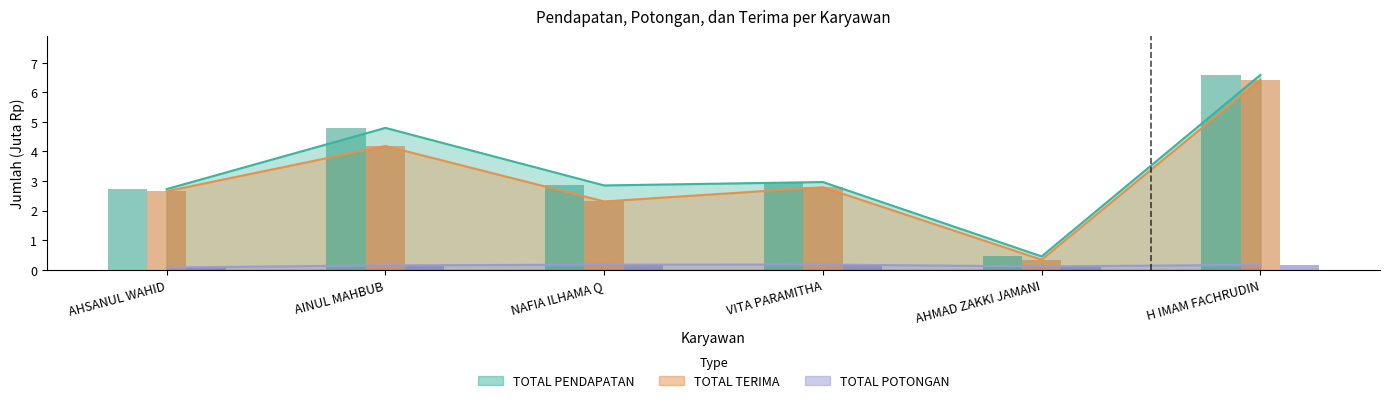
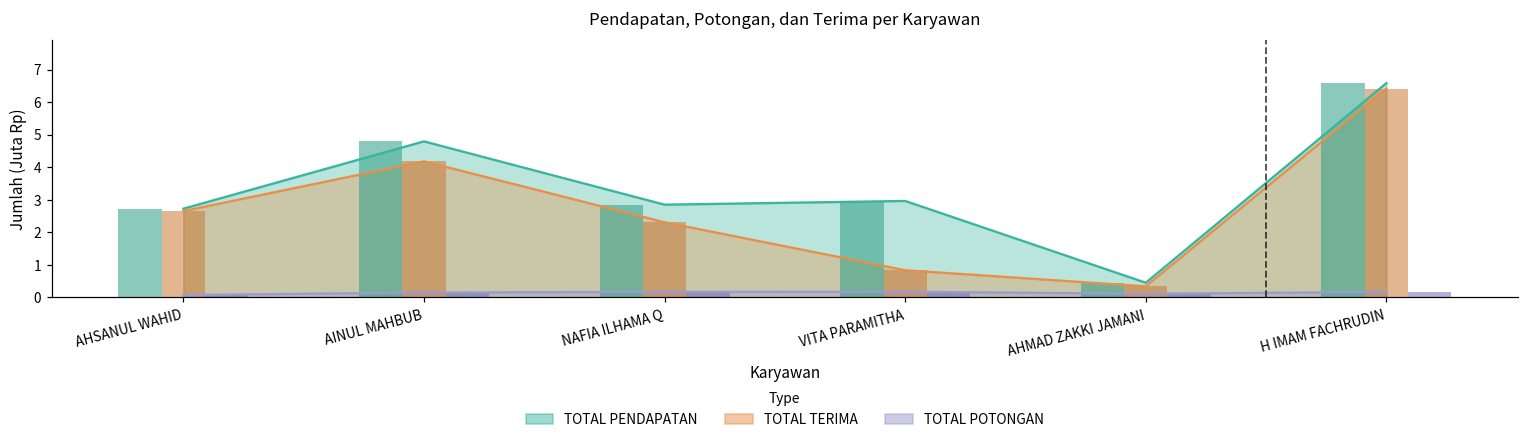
TOTAL TERIMA, VITA PARAMITHA: 2.8 -> 0.8
